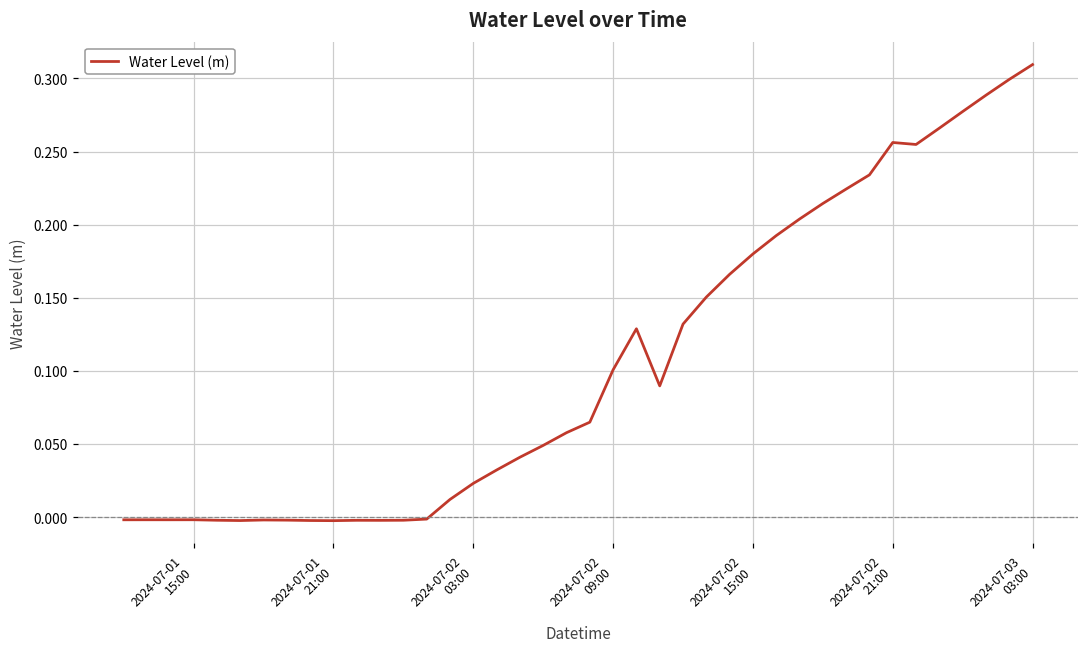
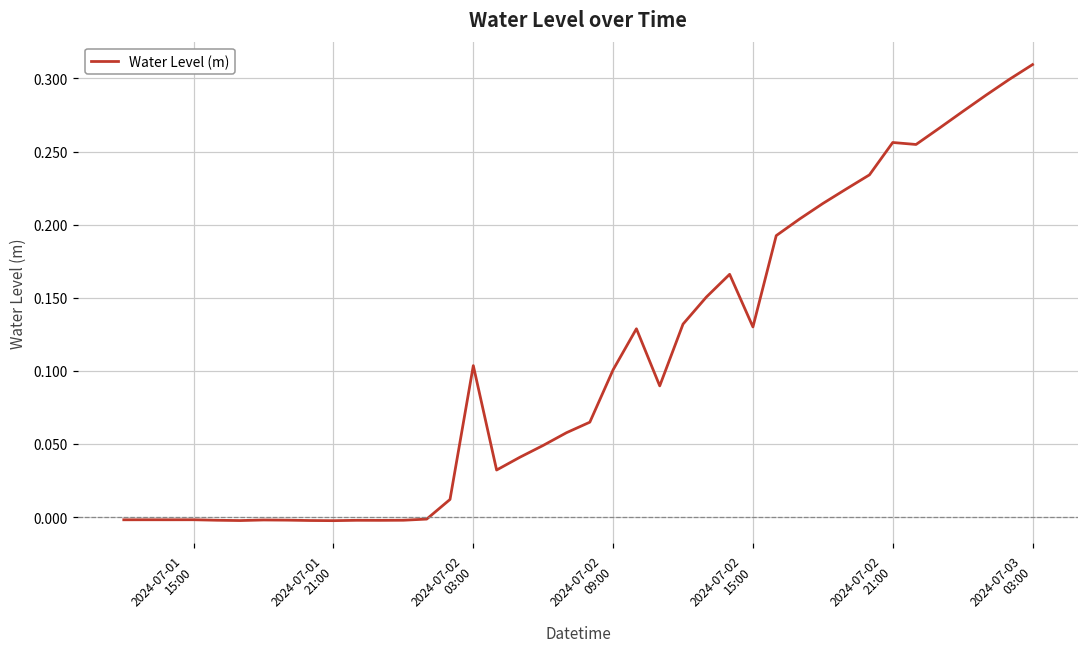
2024-07-02 03:00: 0.023 -> 0.104
2024-07-02 15:00: 0.180 -> 0.130
